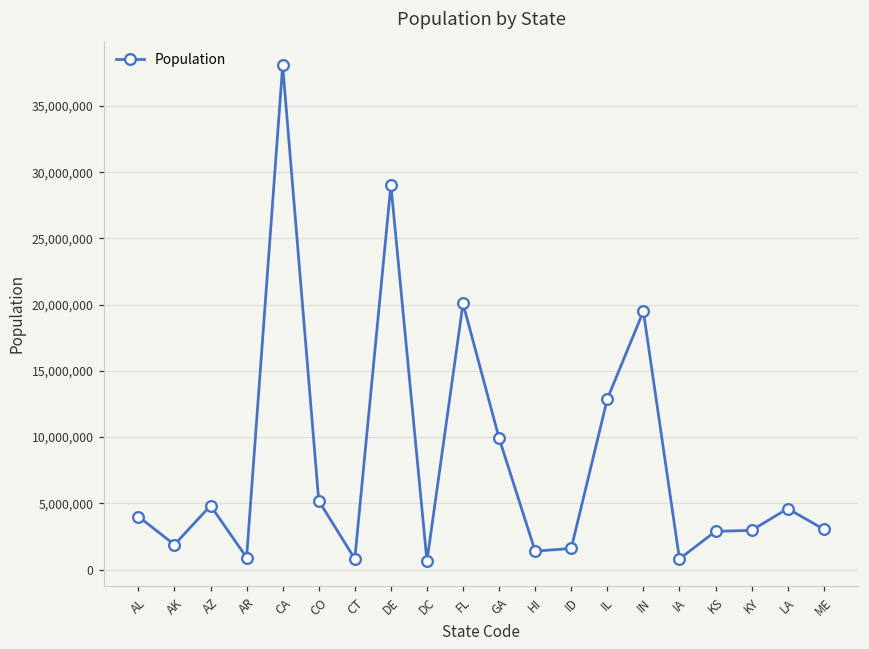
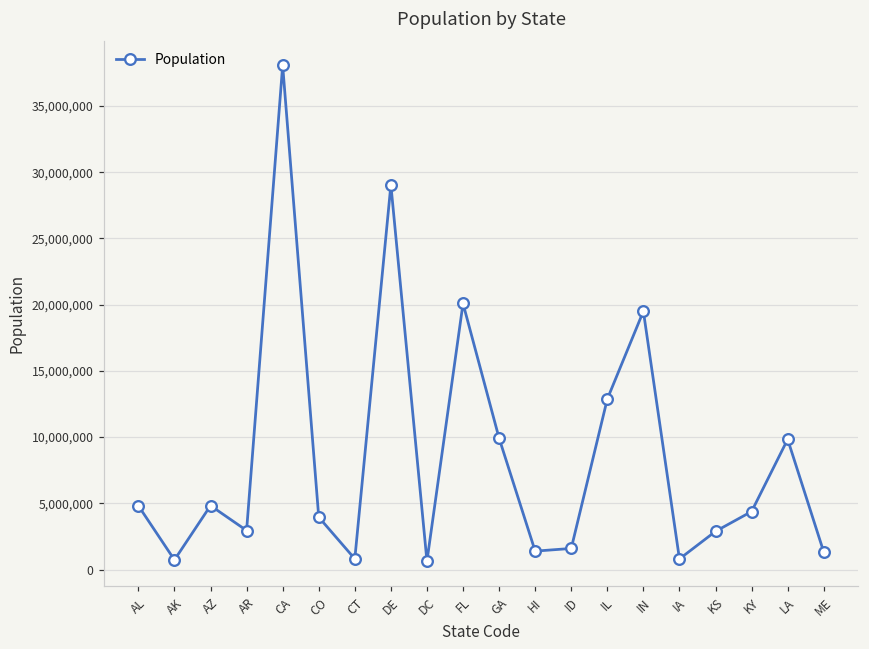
AL: 4,000,000 -> 4,800,000
AK: 1,900,000 -> 700,000
AR: 900,000 -> 2,900,000
CO: 5,200,000 -> 4,000,000
KY: 3,000,000 -> 4,400,000
LA: 4,600,000 -> 9,800,000
ME: 3,000,000 -> 1,300,000
